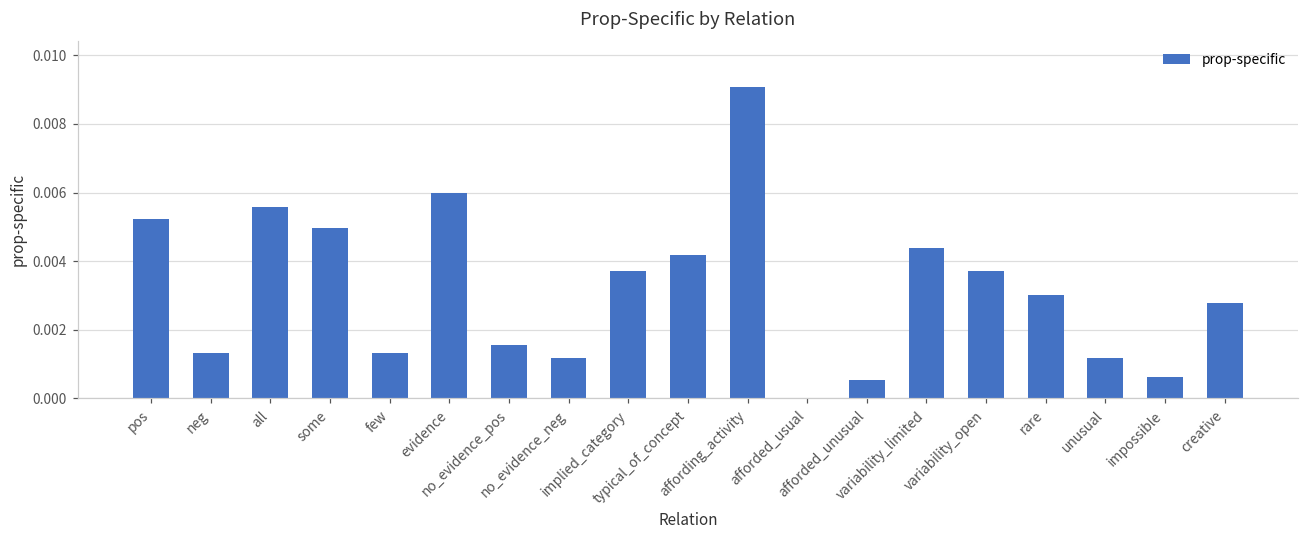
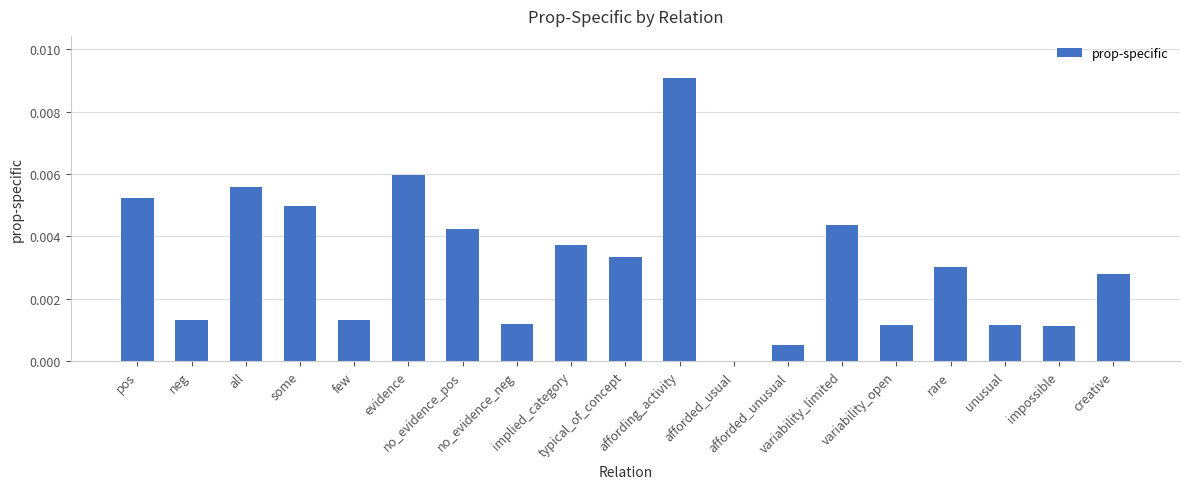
no_evidence_pos: 0.0015 -> 0.0042
typical_of_concept: 0.0042 -> 0.0033
variability_open: 0.0037 -> 0.0011
impossible: 0.0006 -> 0.0011
